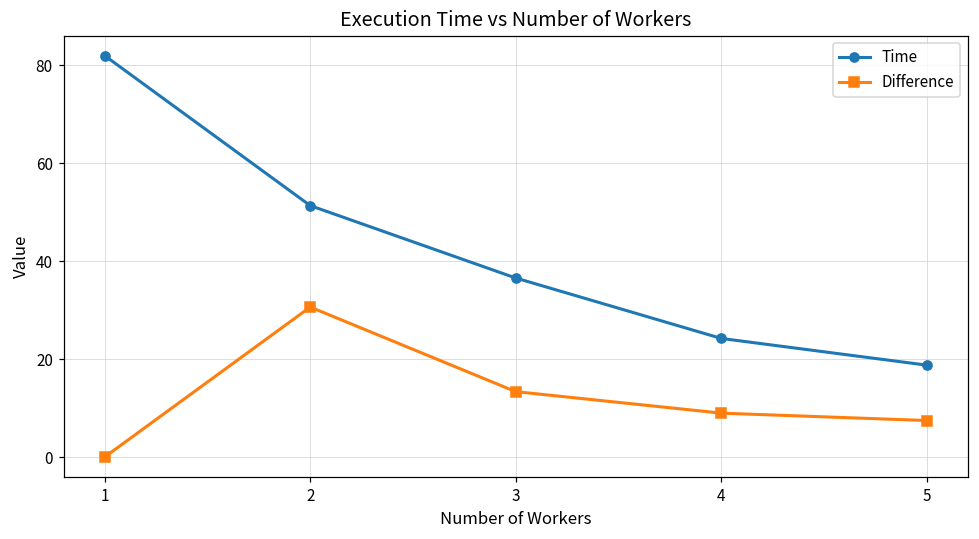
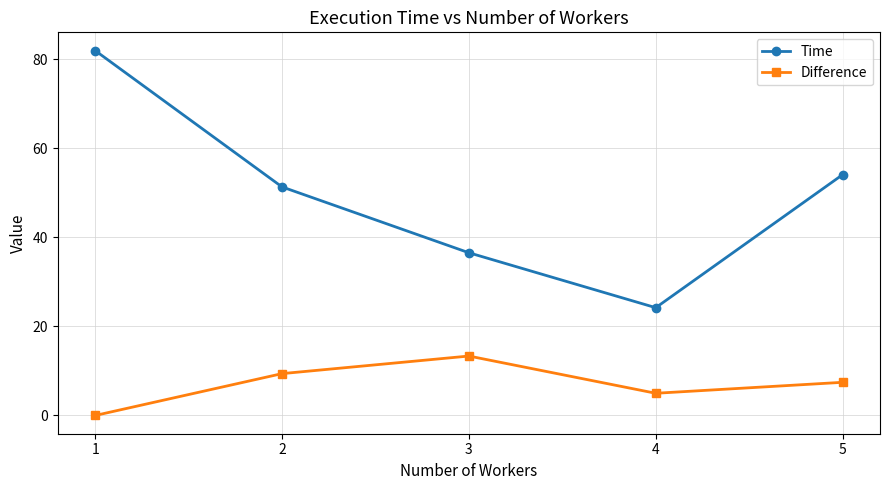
Difference, 2: 31 -> 9
Difference, 4: 9 -> 5
Time, 5: 19 -> 54
